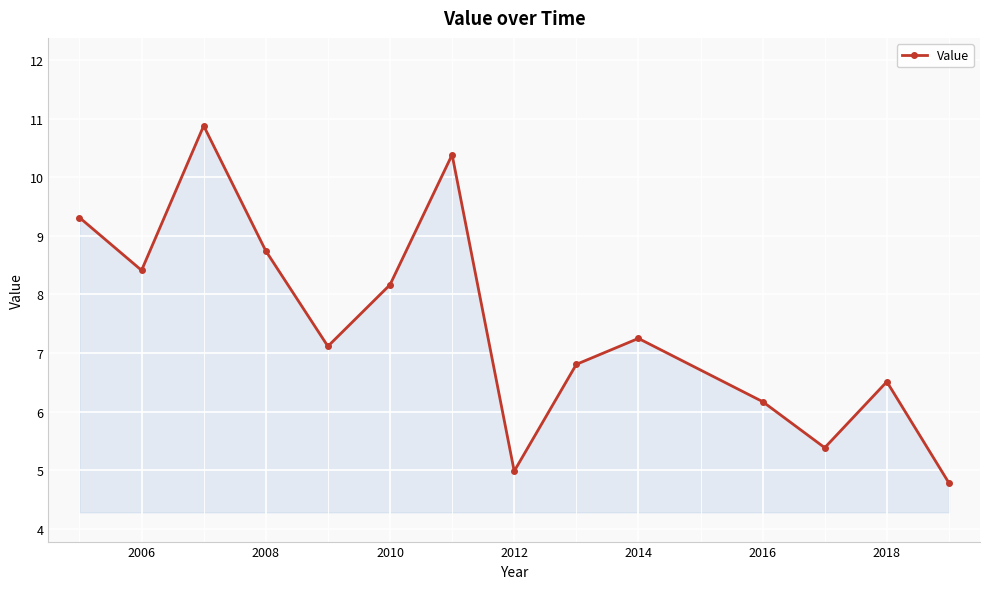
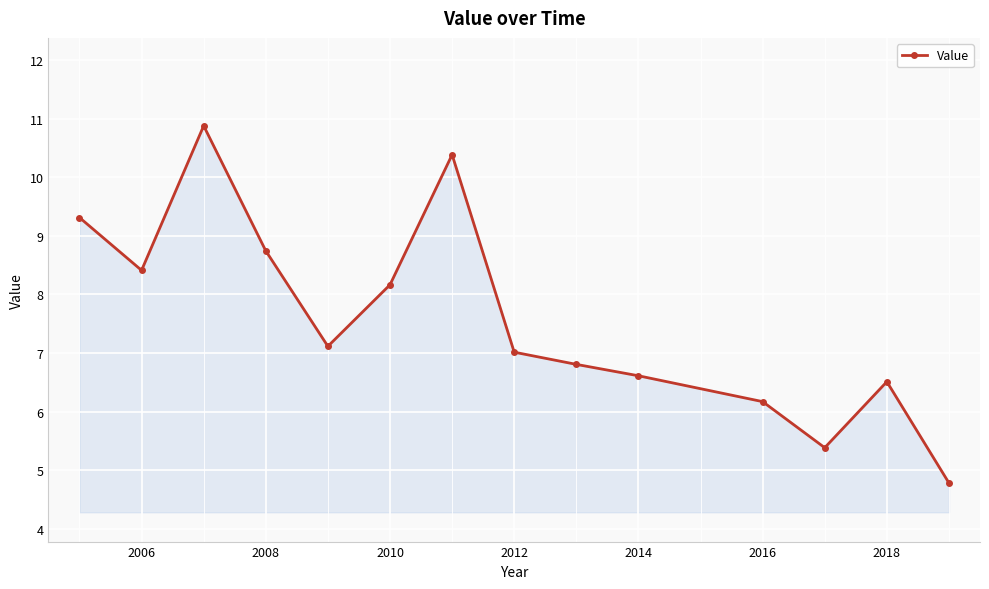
2012: 5.0 -> 7.0
2014: 7.2 -> 6.6
